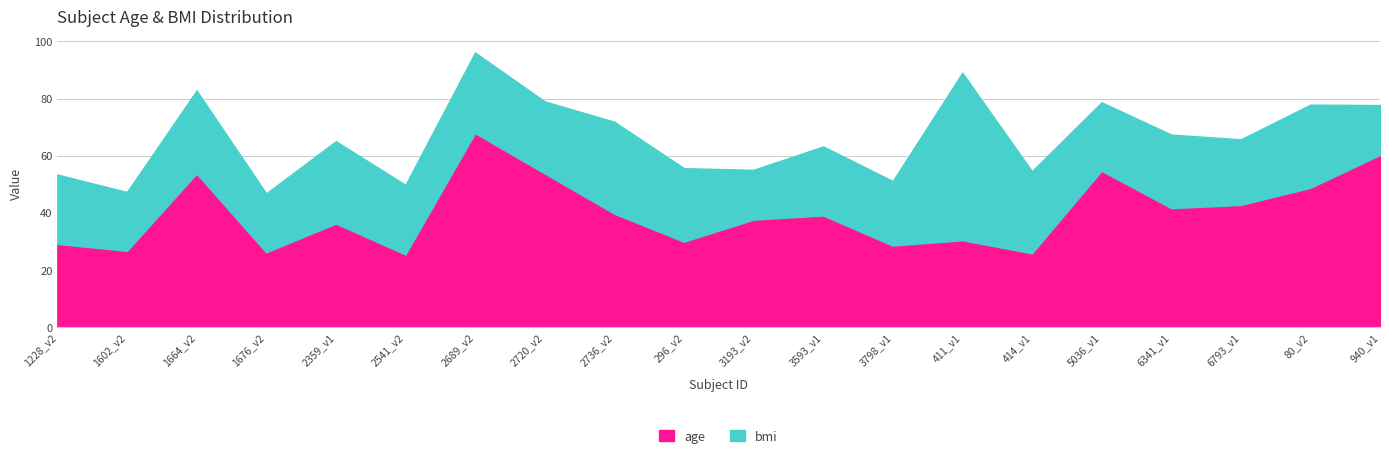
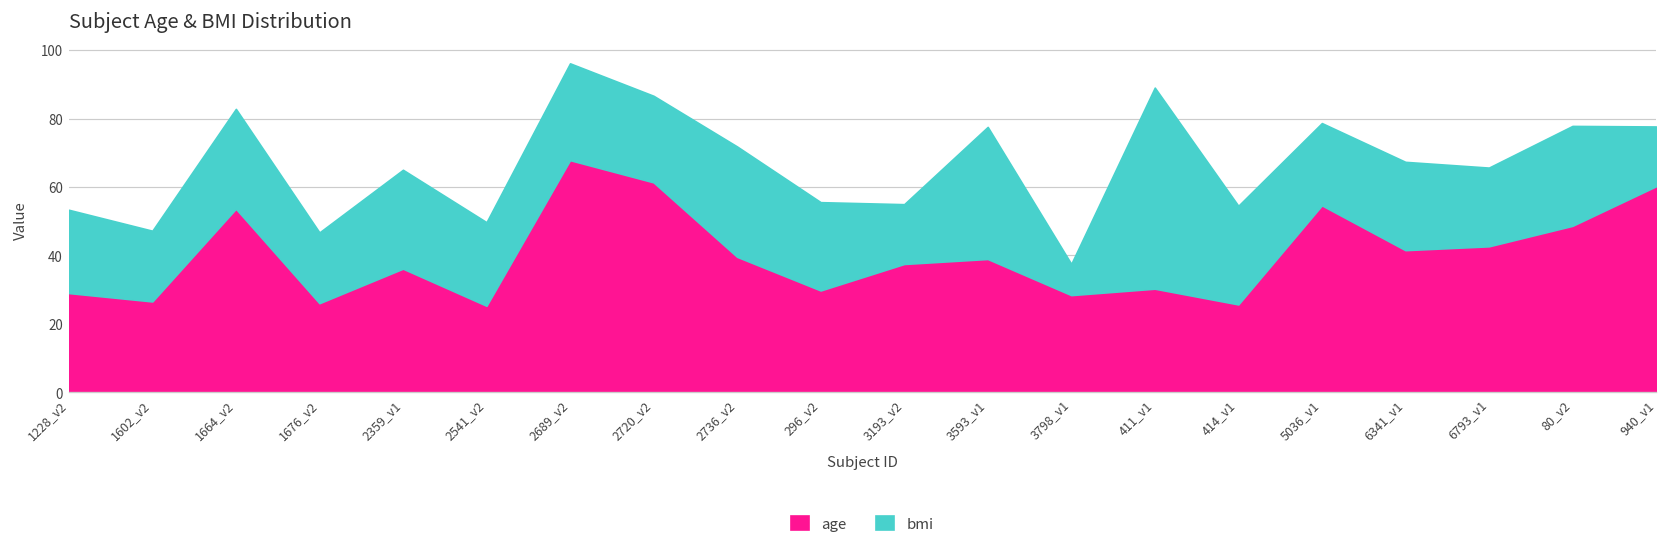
age, 2720_v2: 54 -> 61
bmi, 3593_v1: 24 -> 39
bmi, 3798_v1: 23 -> 9
